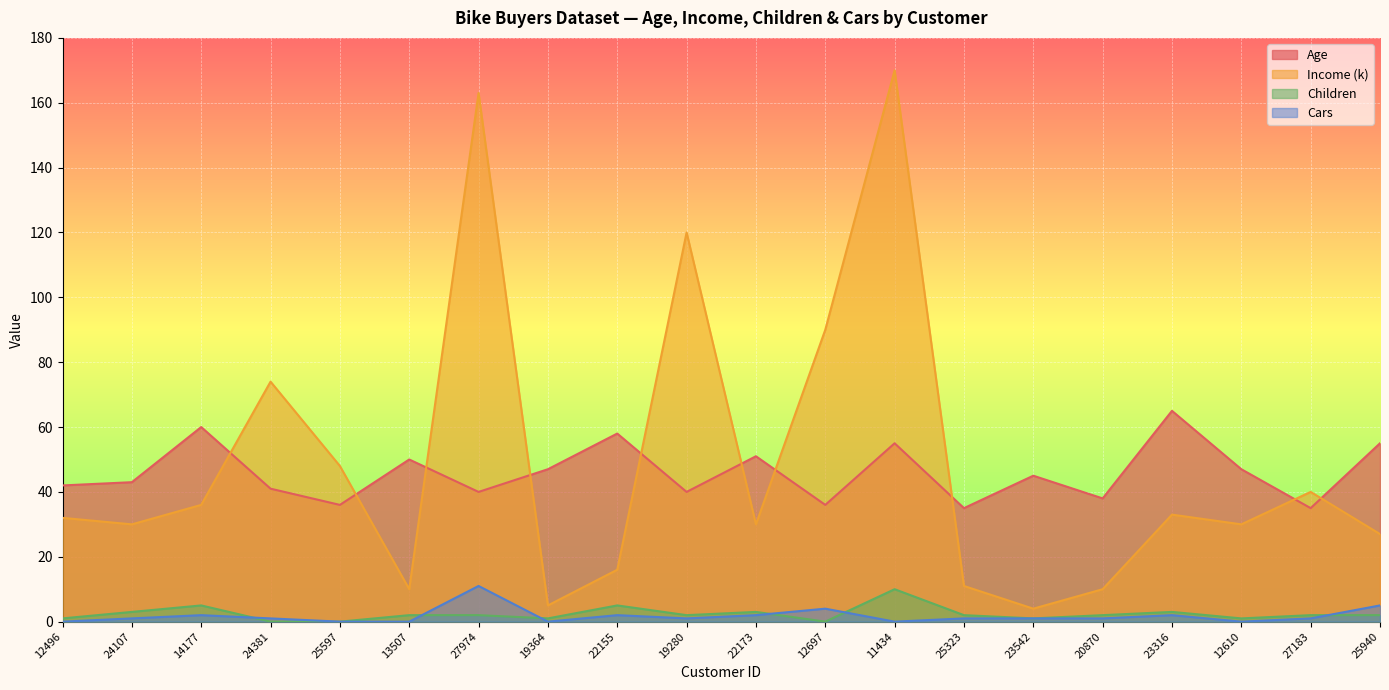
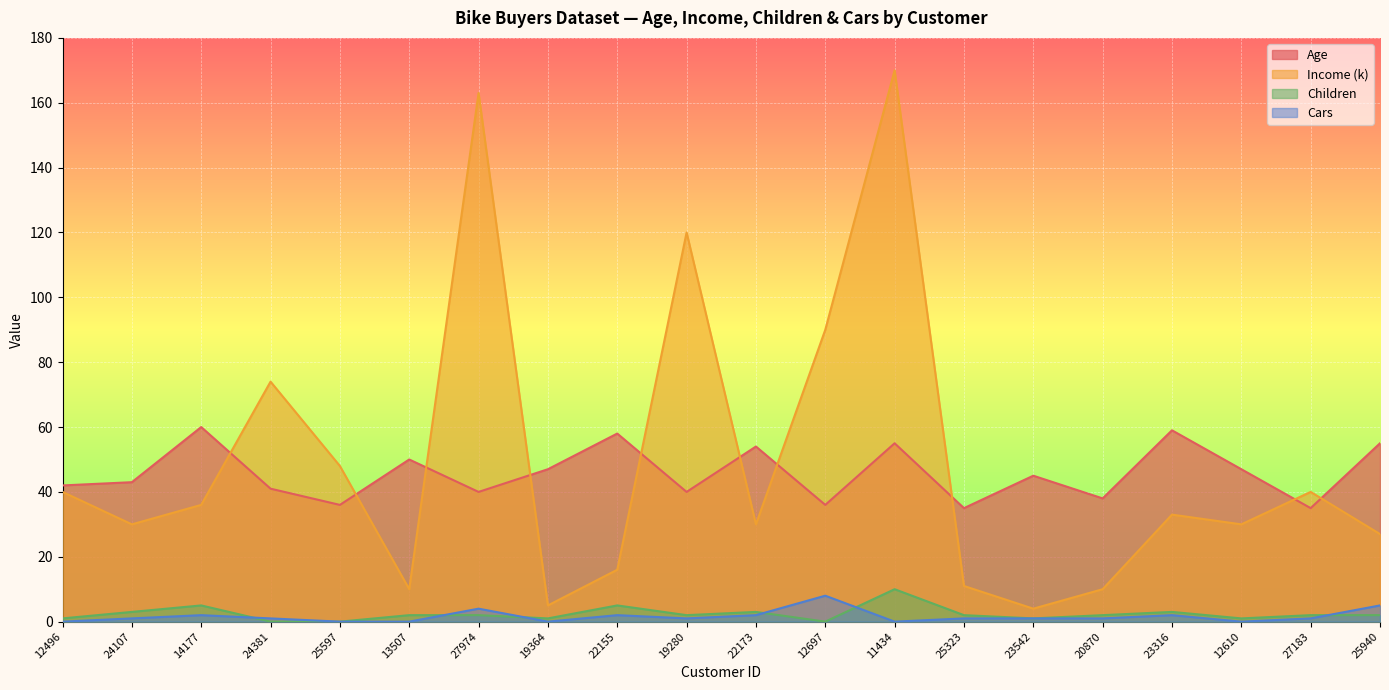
Income (k), 12496: 32 -> 40
Cars, 27974: 11 -> 4
Age, 22173: 51 -> 54
Cars, 12697: 4 -> 8
Age, 23316: 65 -> 59
